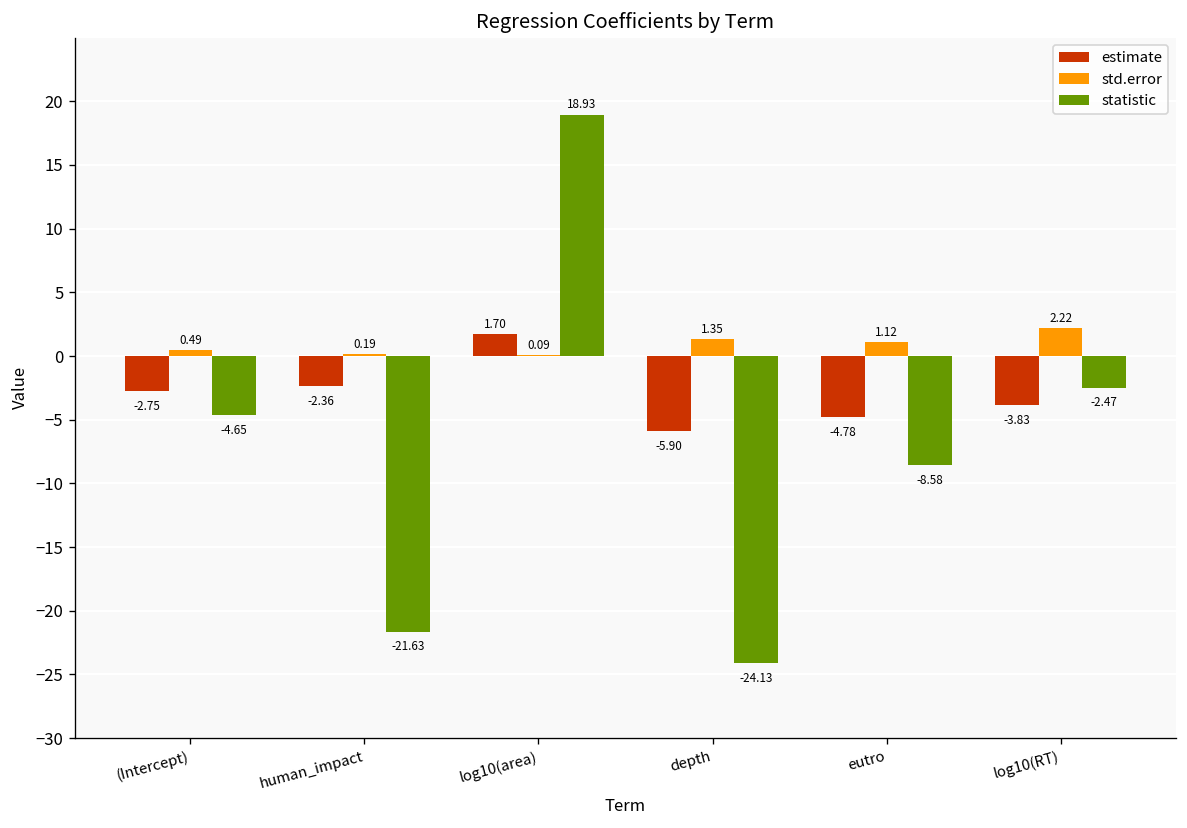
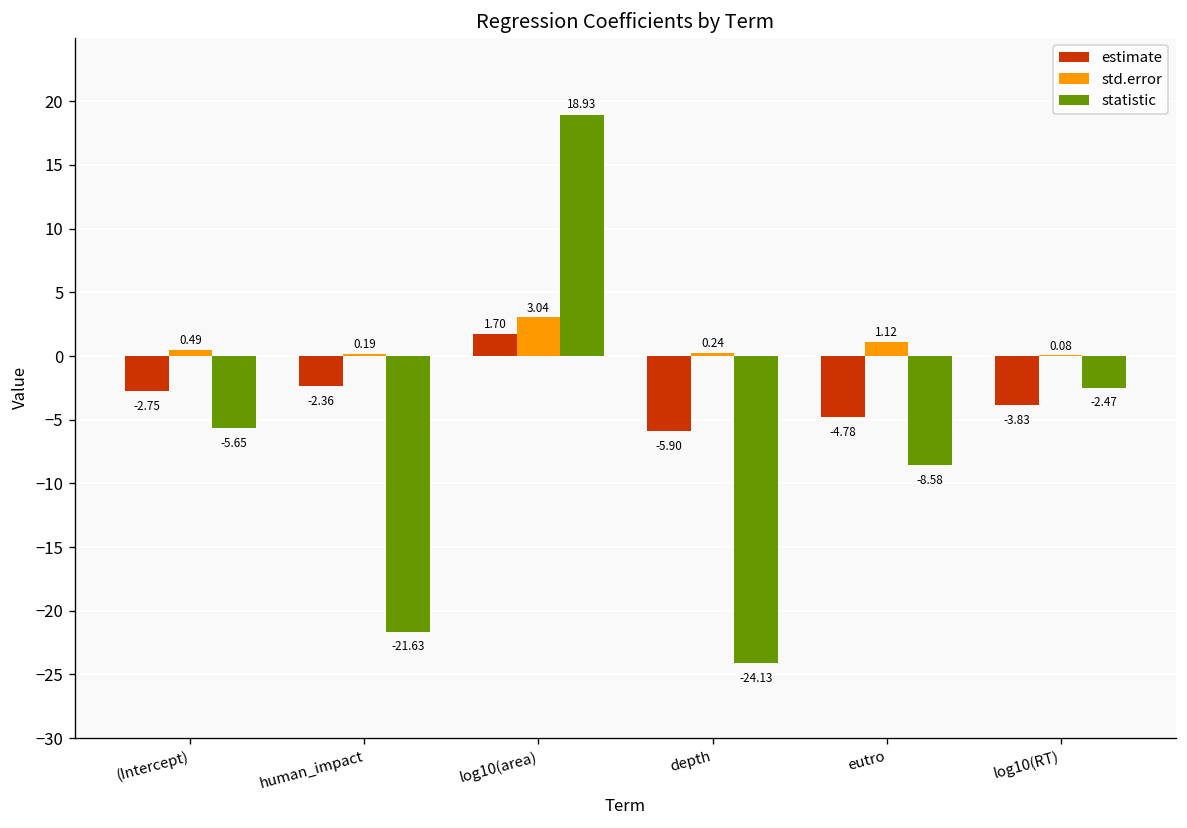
statistic, (Intercept): -4.65 -> -5.65
std.error, log10(area): 0.09 -> 3.04
std.error, depth: 1.35 -> 0.24
std.error, log10(RT): 2.22 -> 0.08
